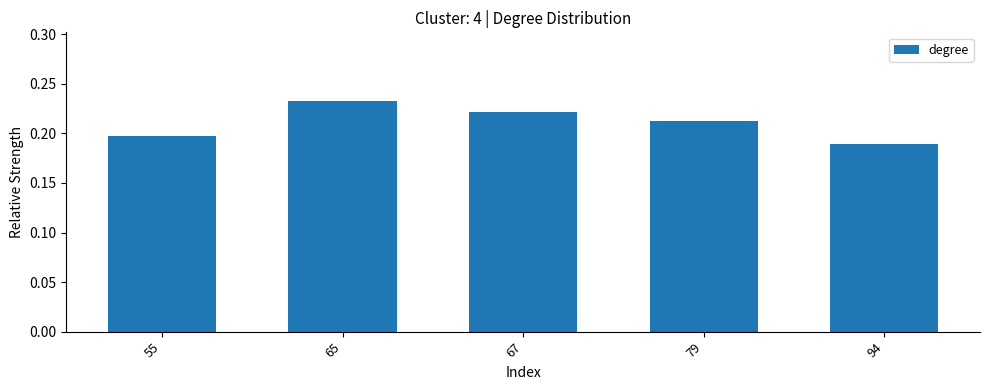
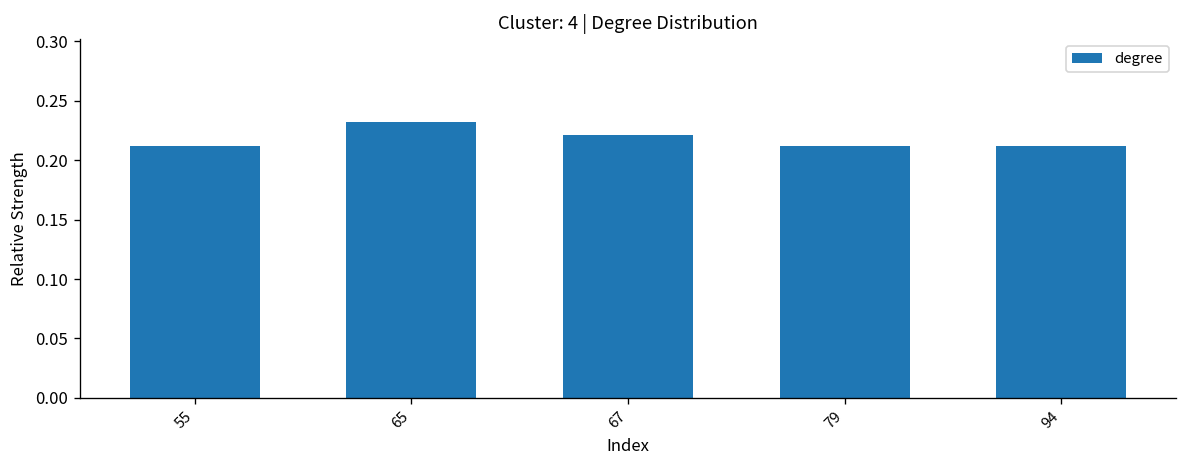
55: 0.20 -> 0.21
94: 0.19 -> 0.21
